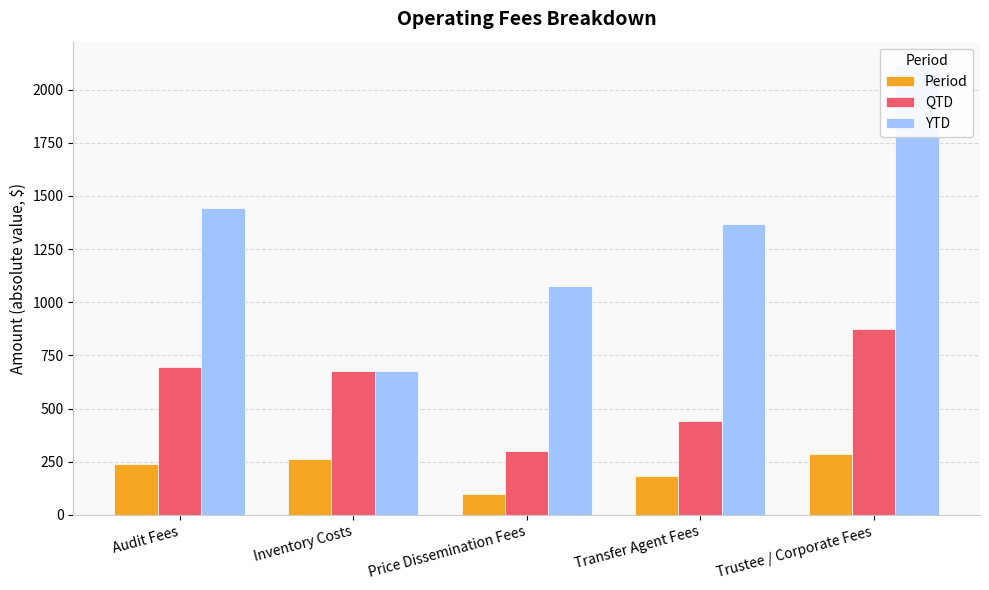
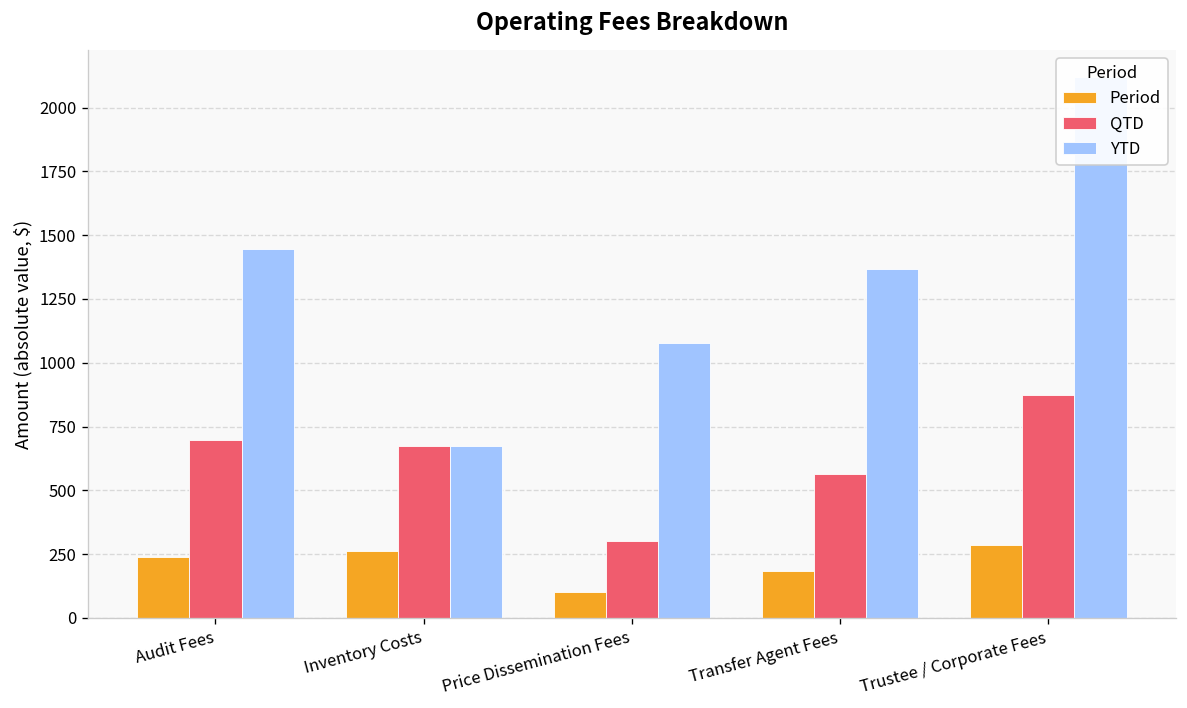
QTD, Transfer Agent Fees: 440 -> 560
